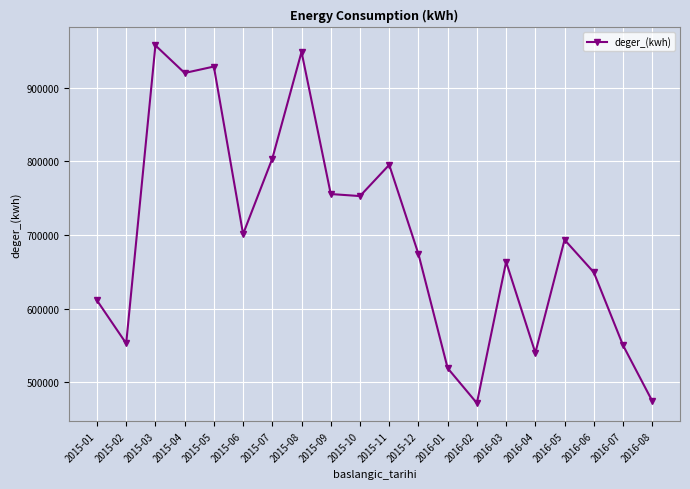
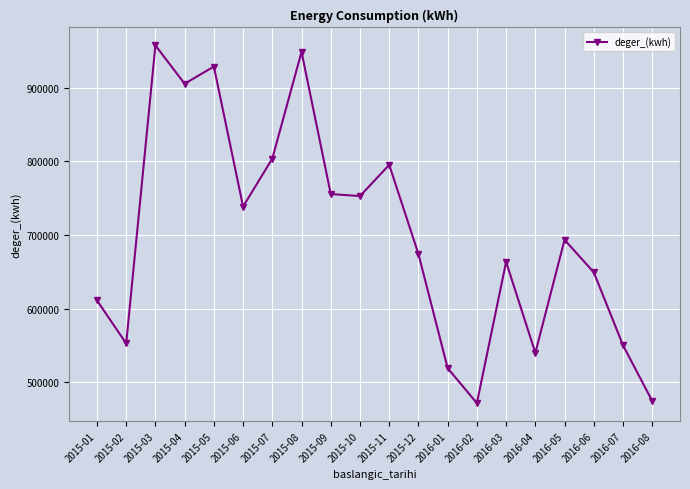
2015-04: 920000 -> 910000
2015-06: 700000 -> 740000
